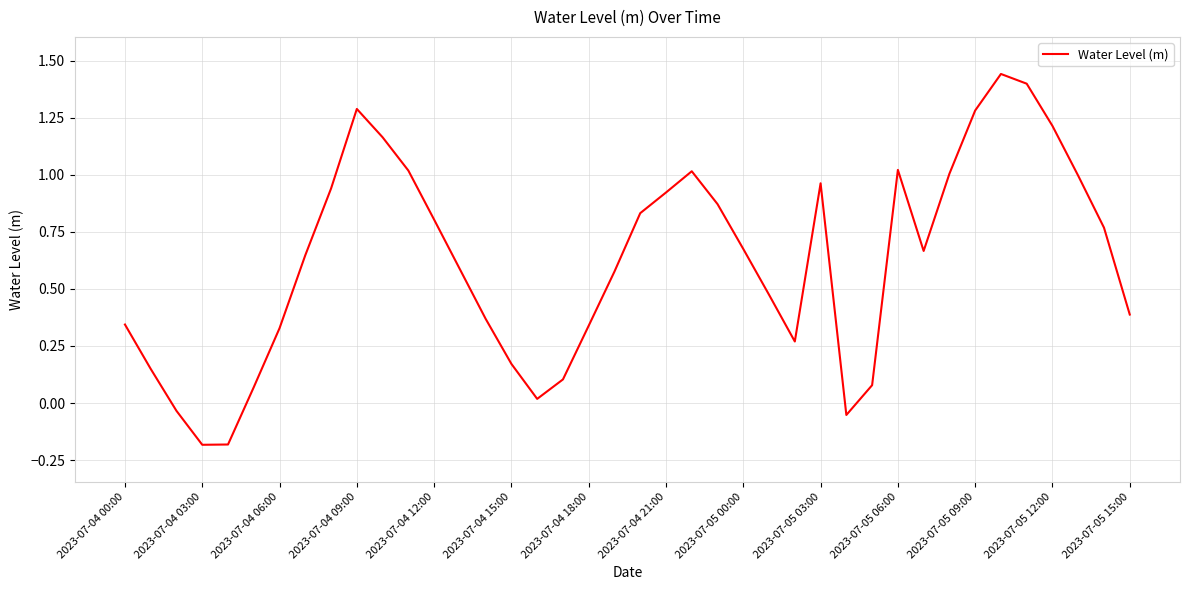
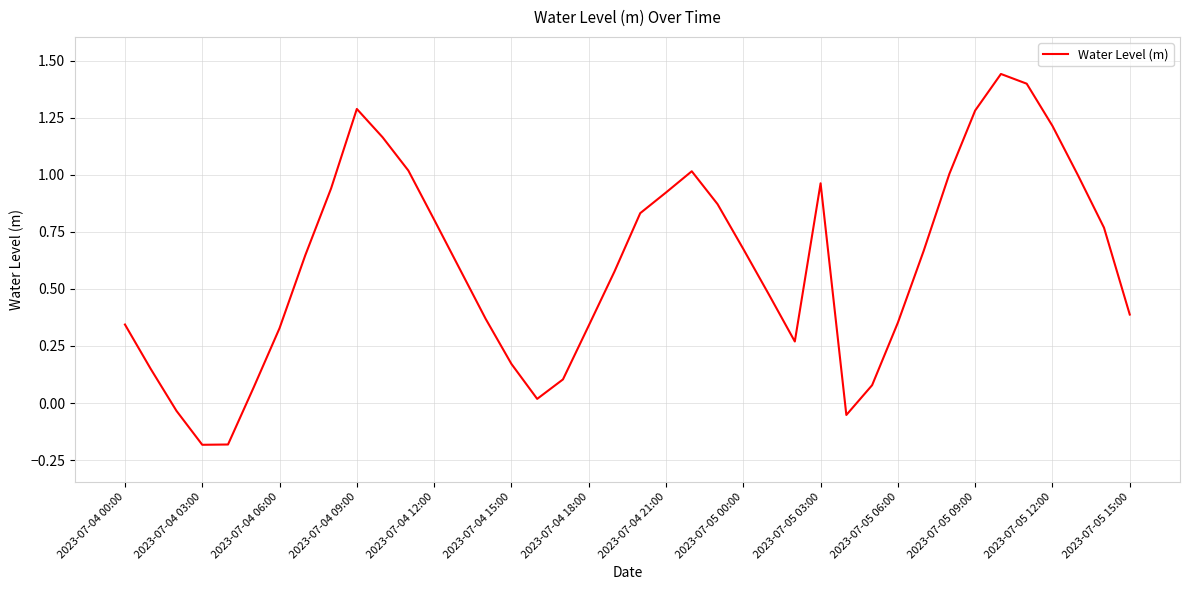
2023-07-05 06:00: 1.02 -> 0.35
